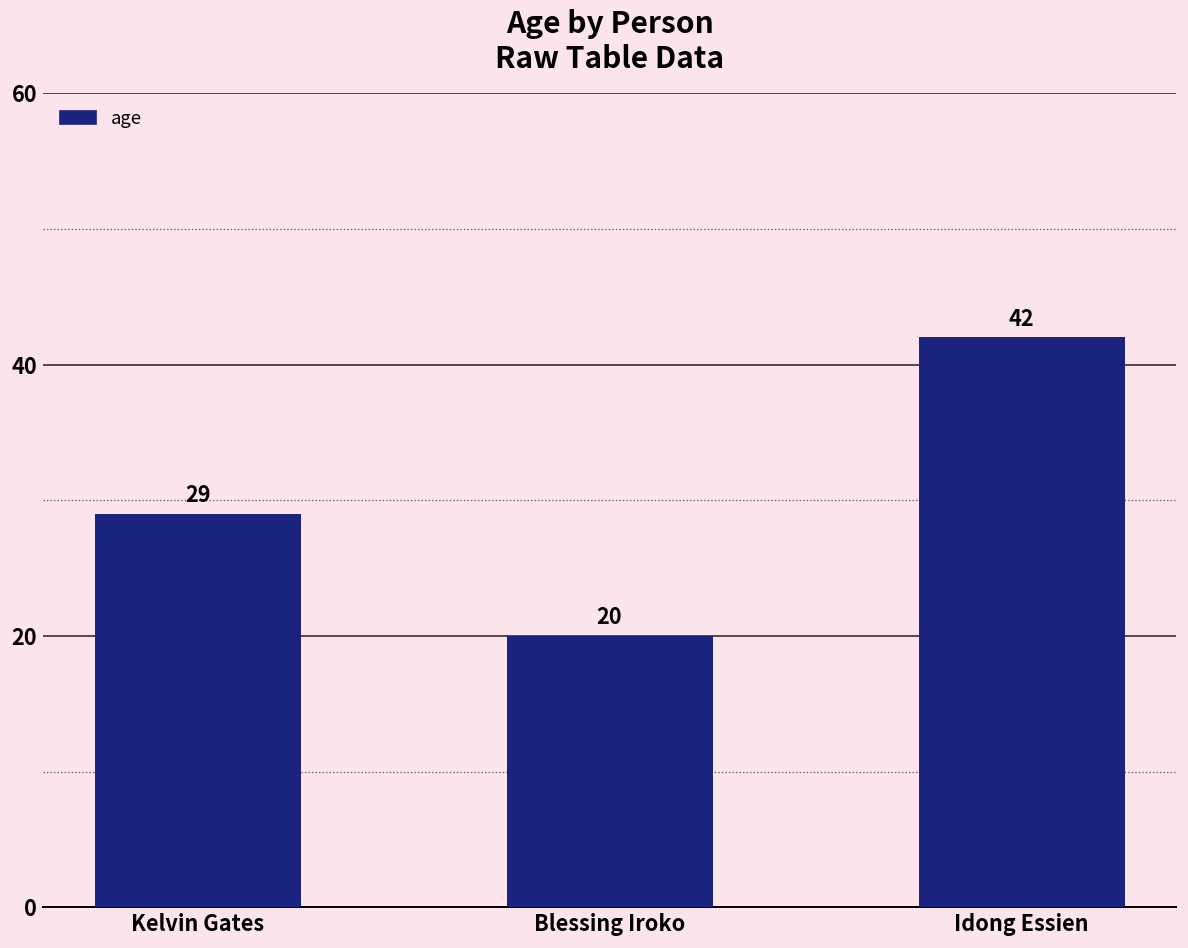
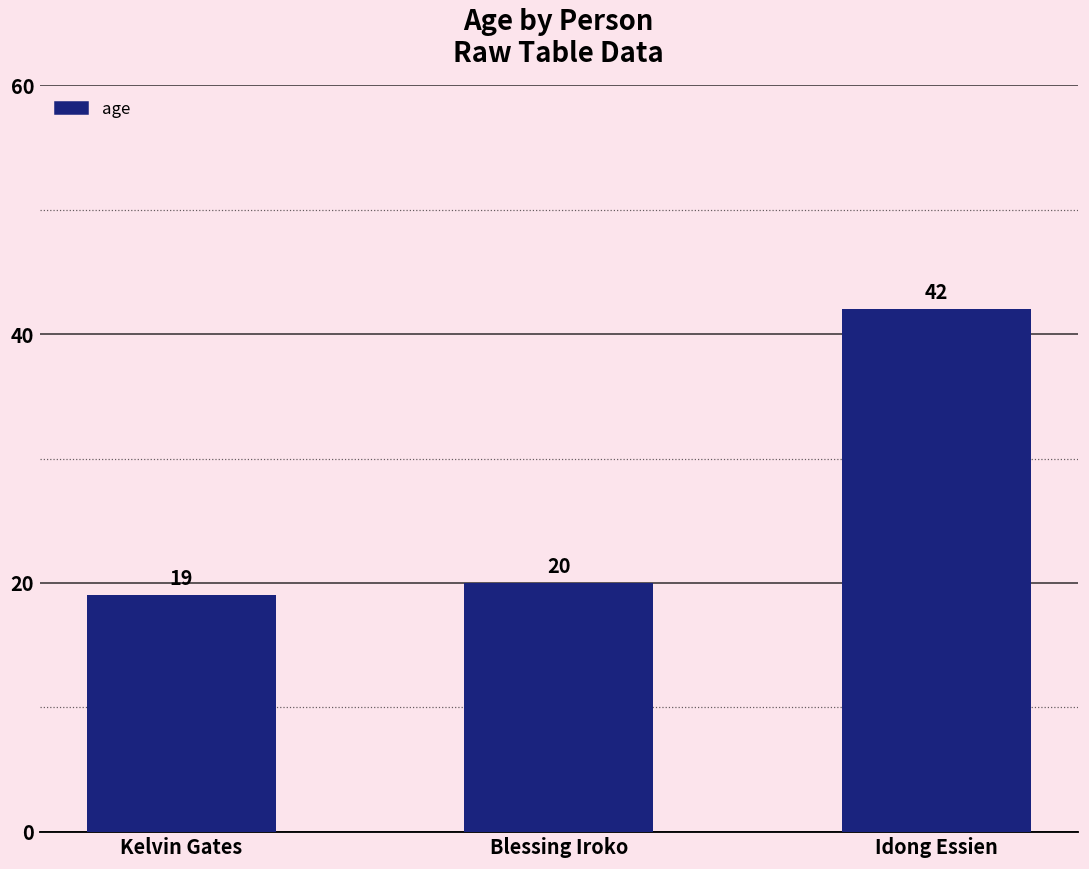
Kelvin Gates: 29 -> 19
